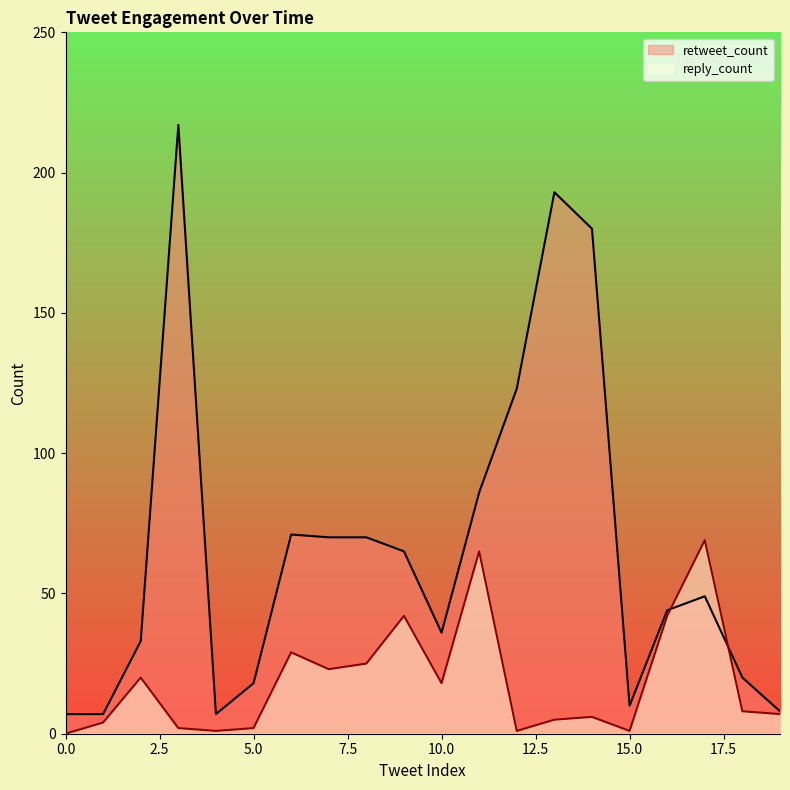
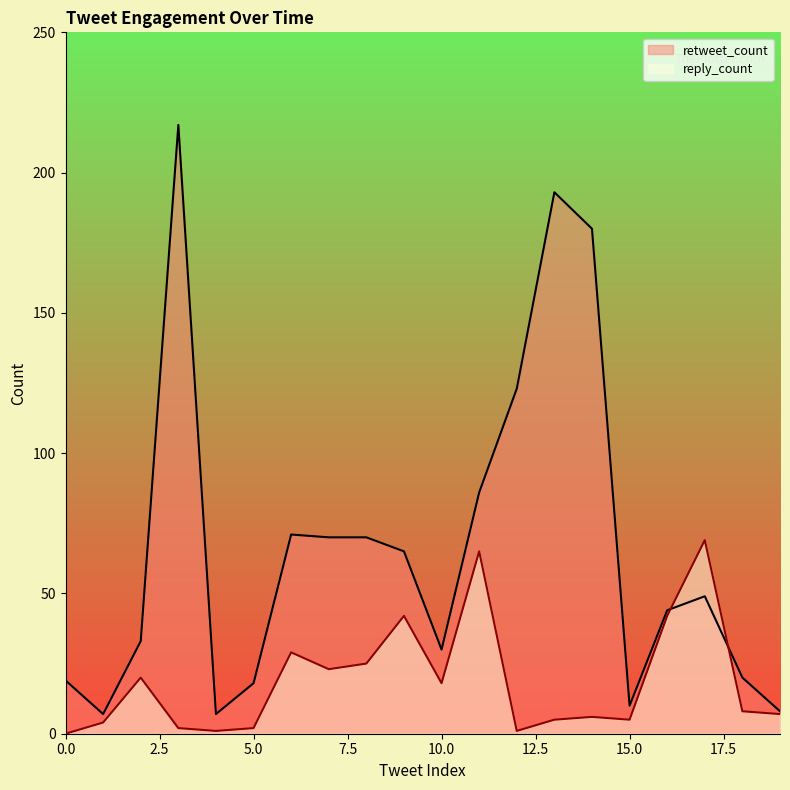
retweet_count, 0.0: 7 -> 19
retweet_count, 10.0: 36 -> 30
reply_count, 15.0: 1 -> 5
